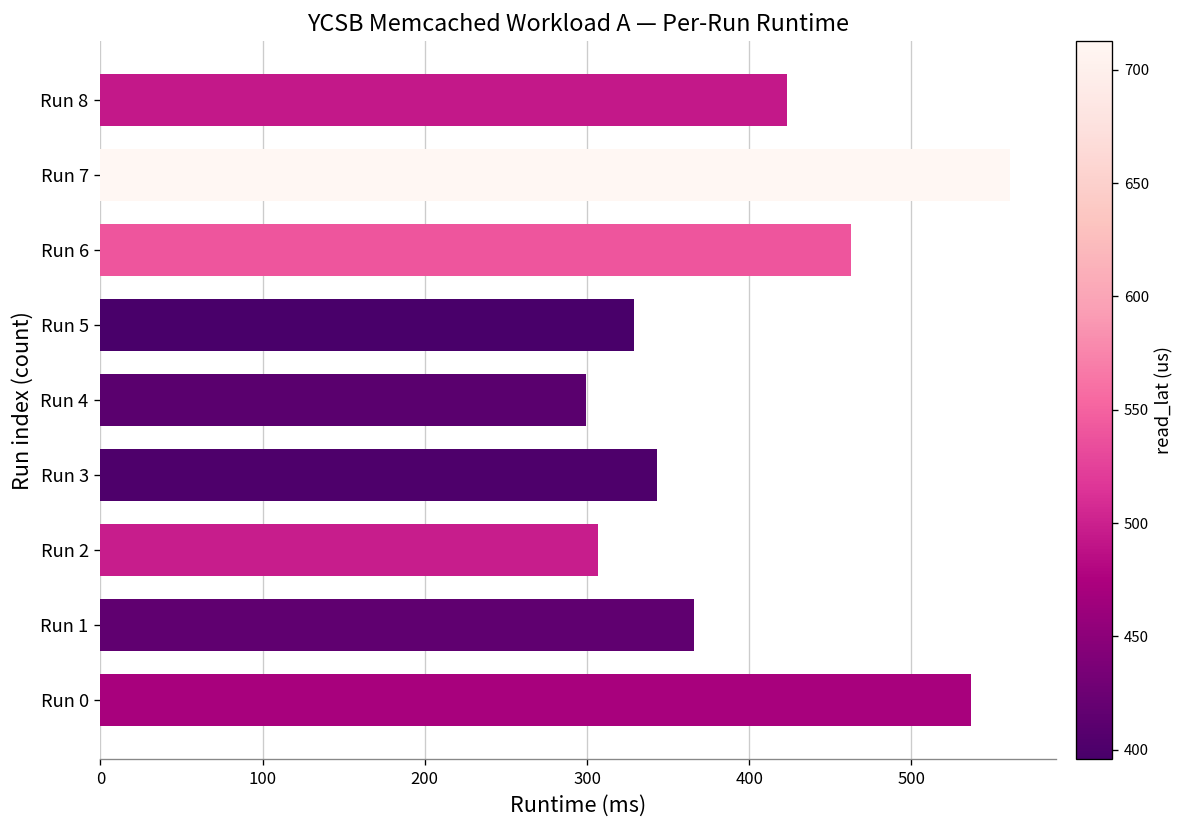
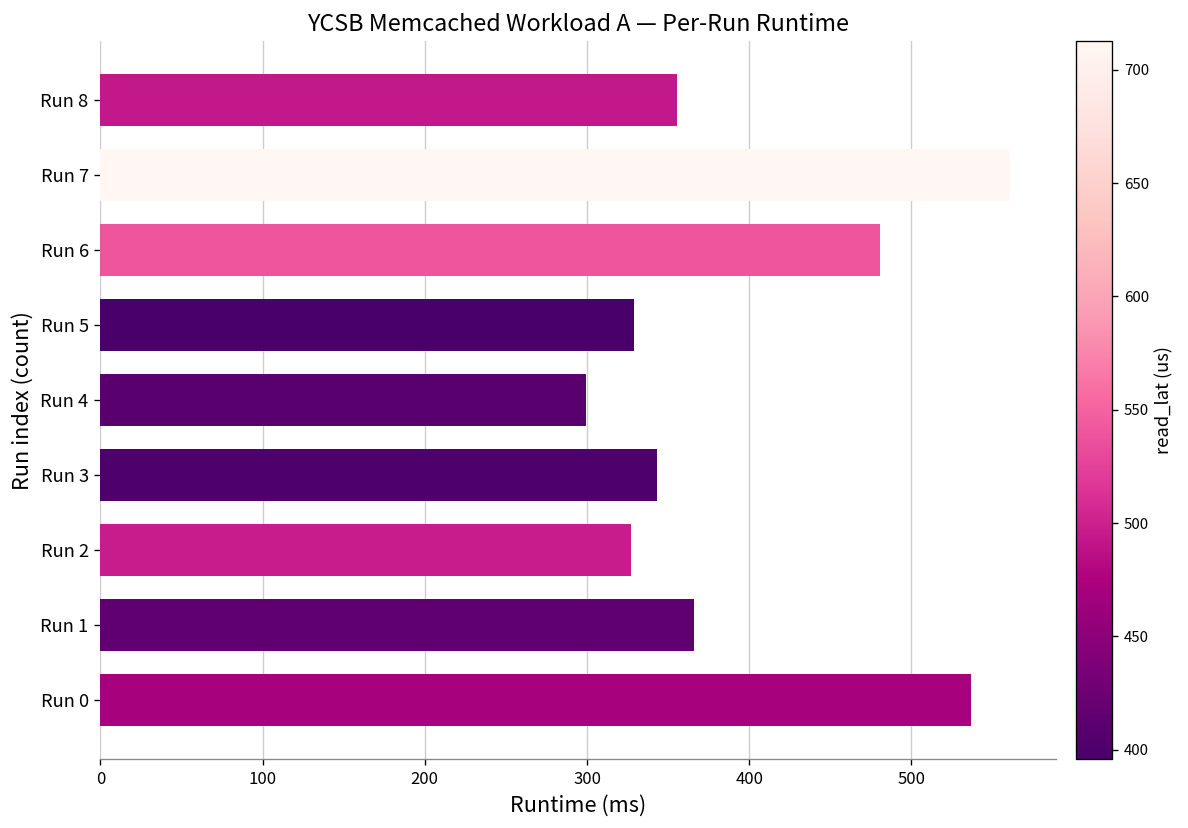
Run 8: 423 -> 355
Run 6: 463 -> 481
Run 2: 307 -> 327
